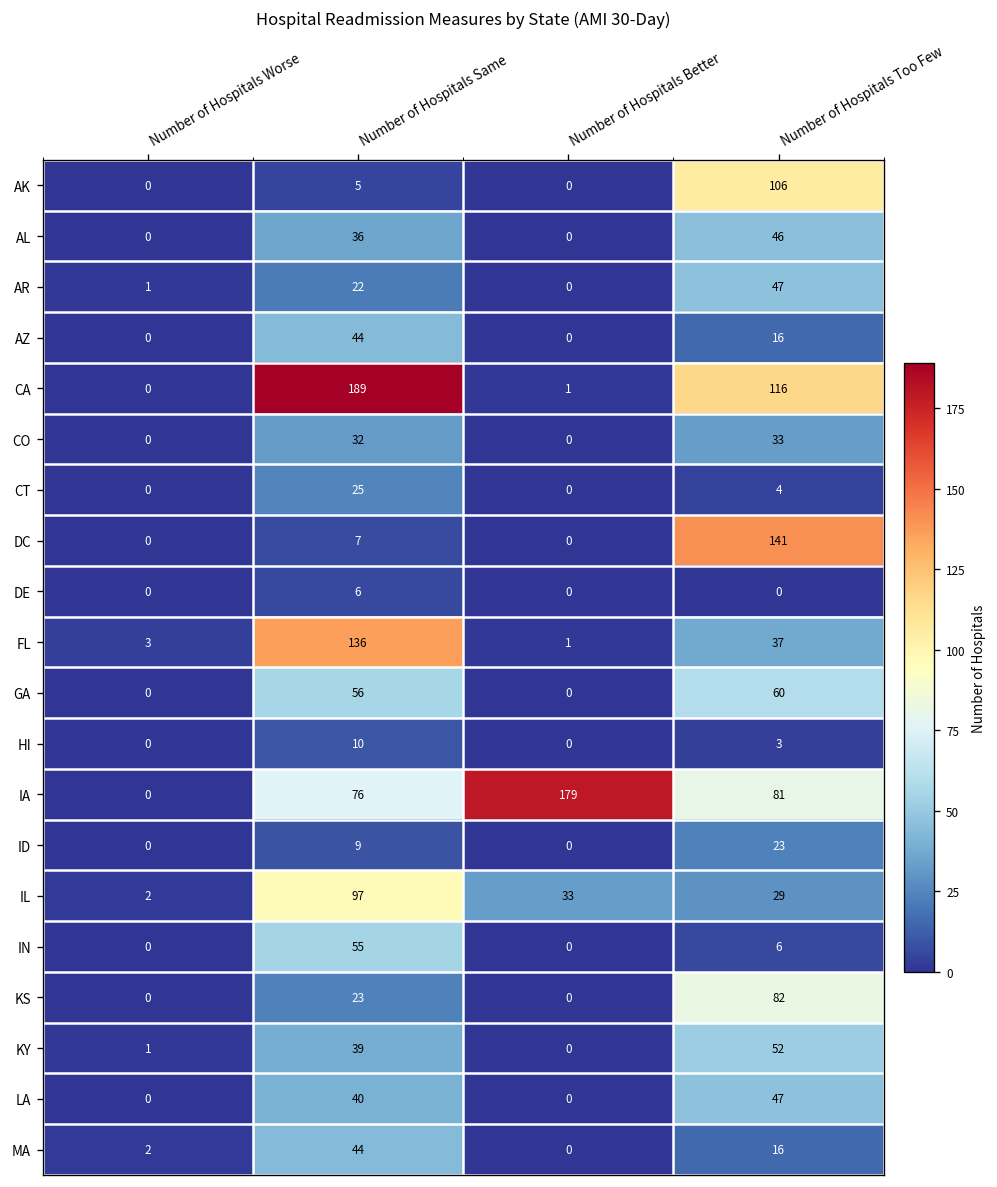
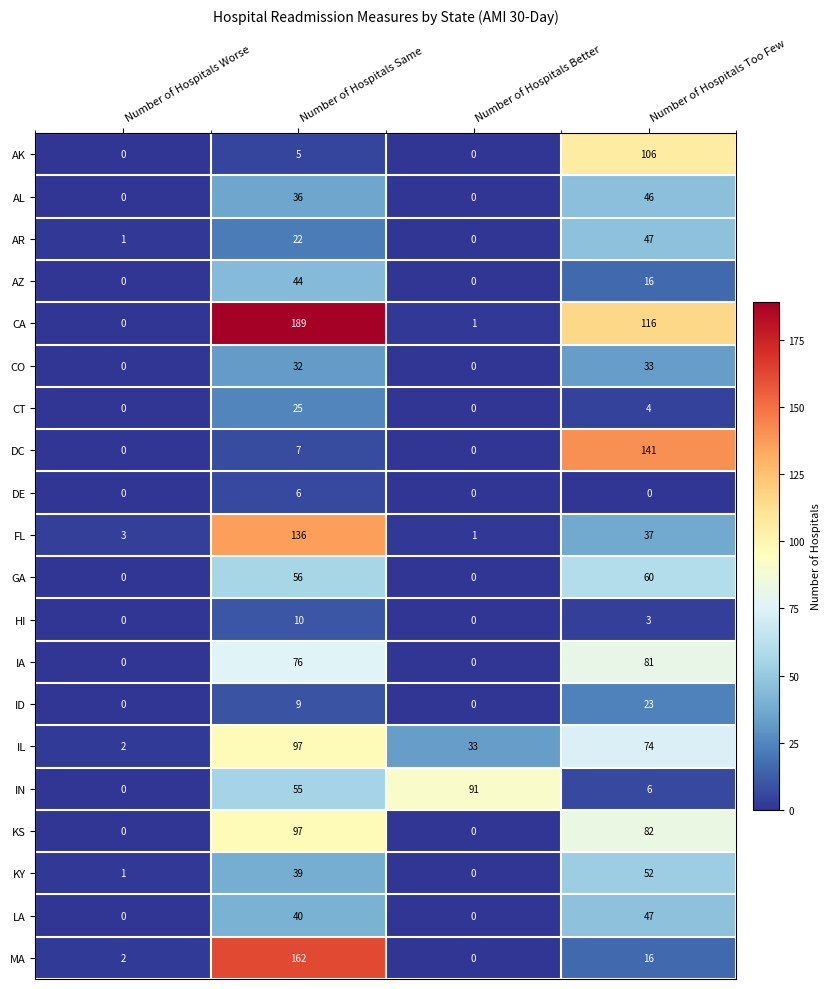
IA, Number of Hospitals Better: 179 -> 0
IL, Number of Hospitals Too Few: 29 -> 74
IN, Number of Hospitals Better: 0 -> 91
KS, Number of Hospitals Same: 23 -> 97
MA, Number of Hospitals Same: 44 -> 162
